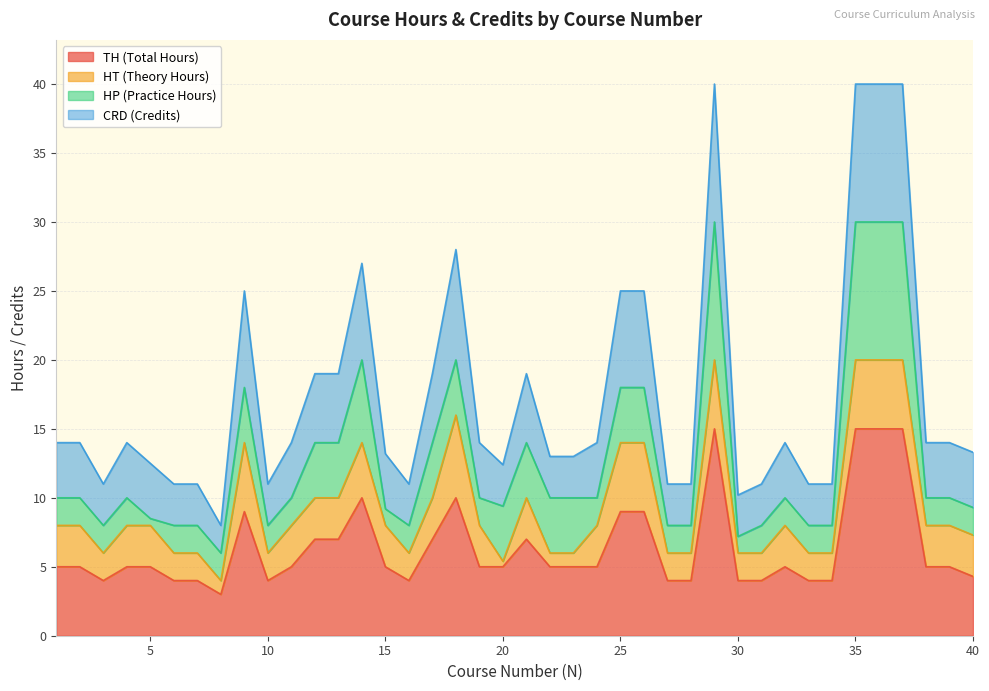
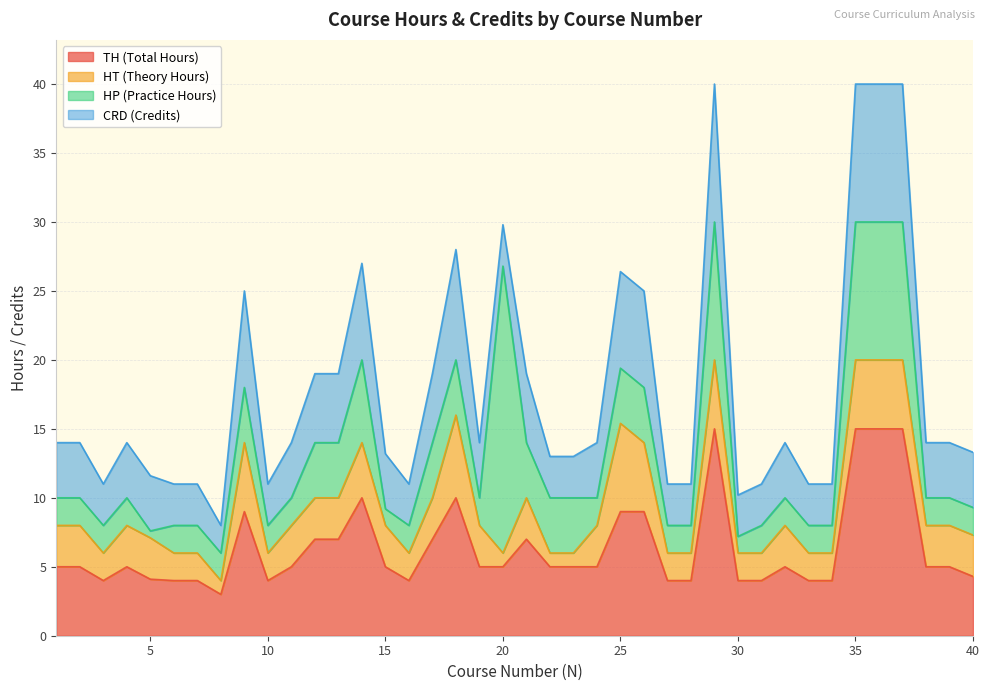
TH (Total Hours), 5: 5.0 -> 4.1
HT (Theory Hours), 20: 0.4 -> 1.0
HP (Practice Hours), 20: 4.0 -> 20.8
HT (Theory Hours), 25: 5.0 -> 6.4
